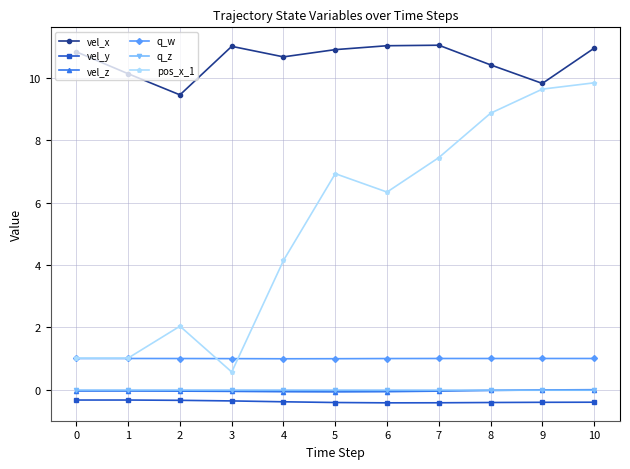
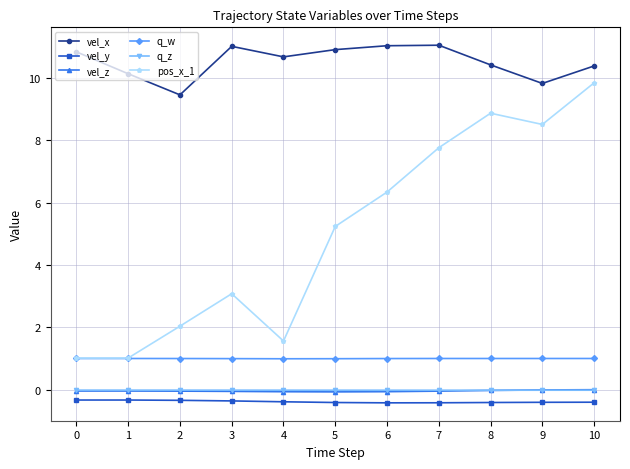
pos_x_1, 3: 0.6 -> 3.1
pos_x_1, 4: 4.1 -> 1.6
pos_x_1, 5: 6.9 -> 5.2
pos_x_1, 7: 7.4 -> 7.8
pos_x_1, 9: 9.6 -> 8.5
vel_x, 10: 11.0 -> 10.4
